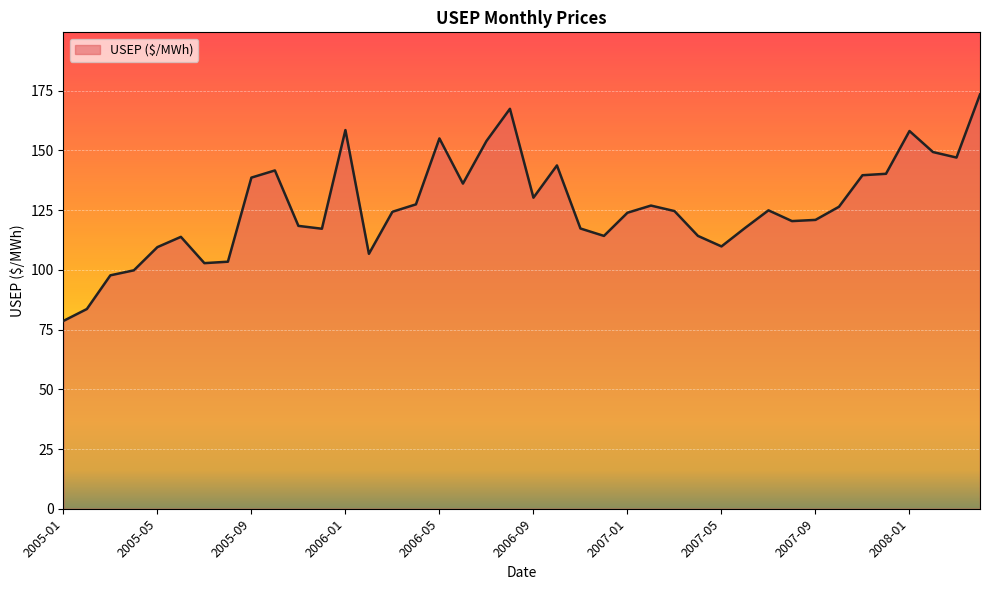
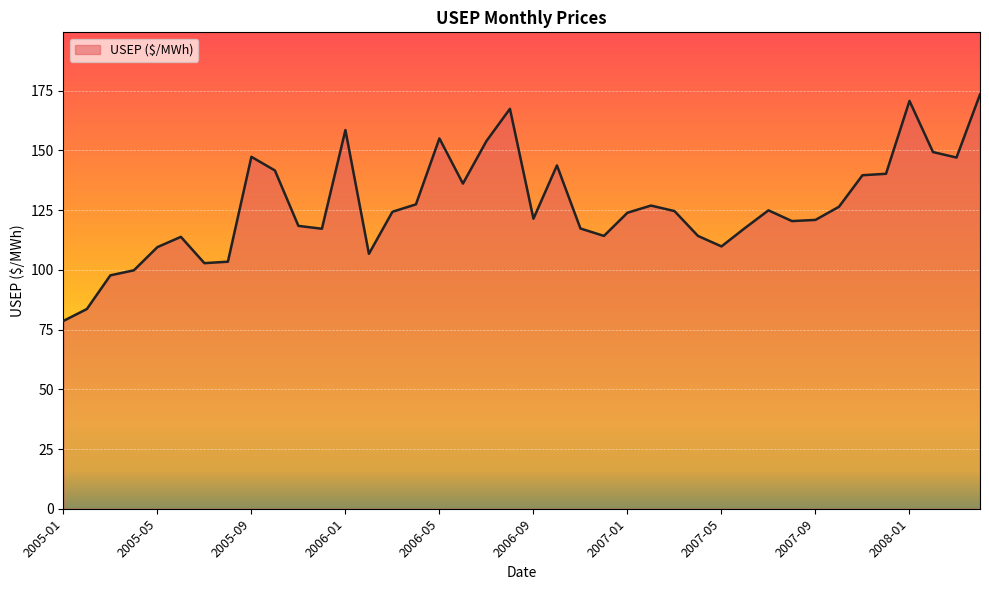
2005-09: 139 -> 147
2006-09: 130 -> 121
2008-01: 158 -> 171
